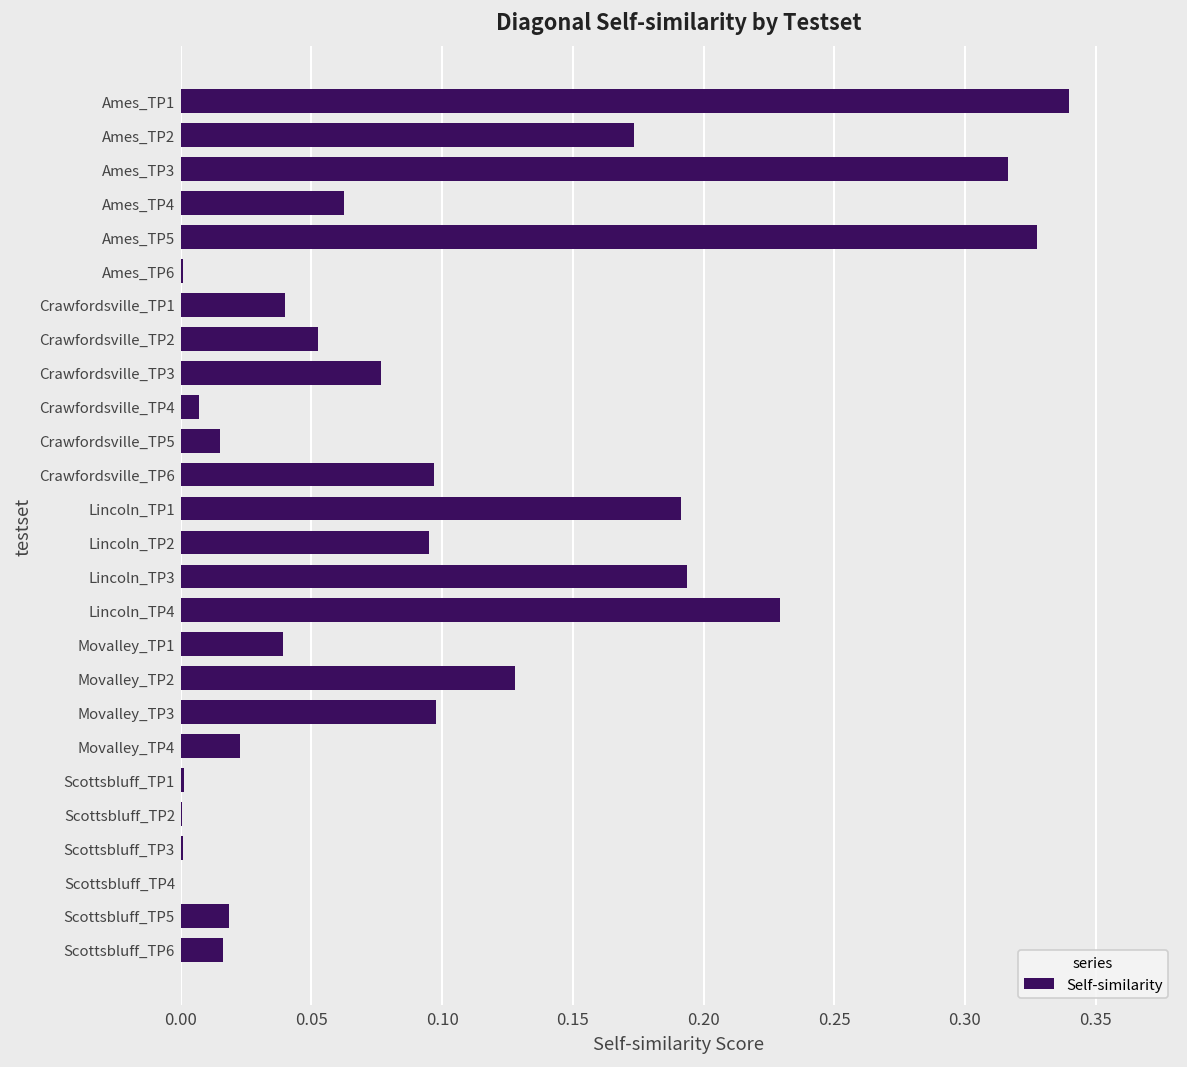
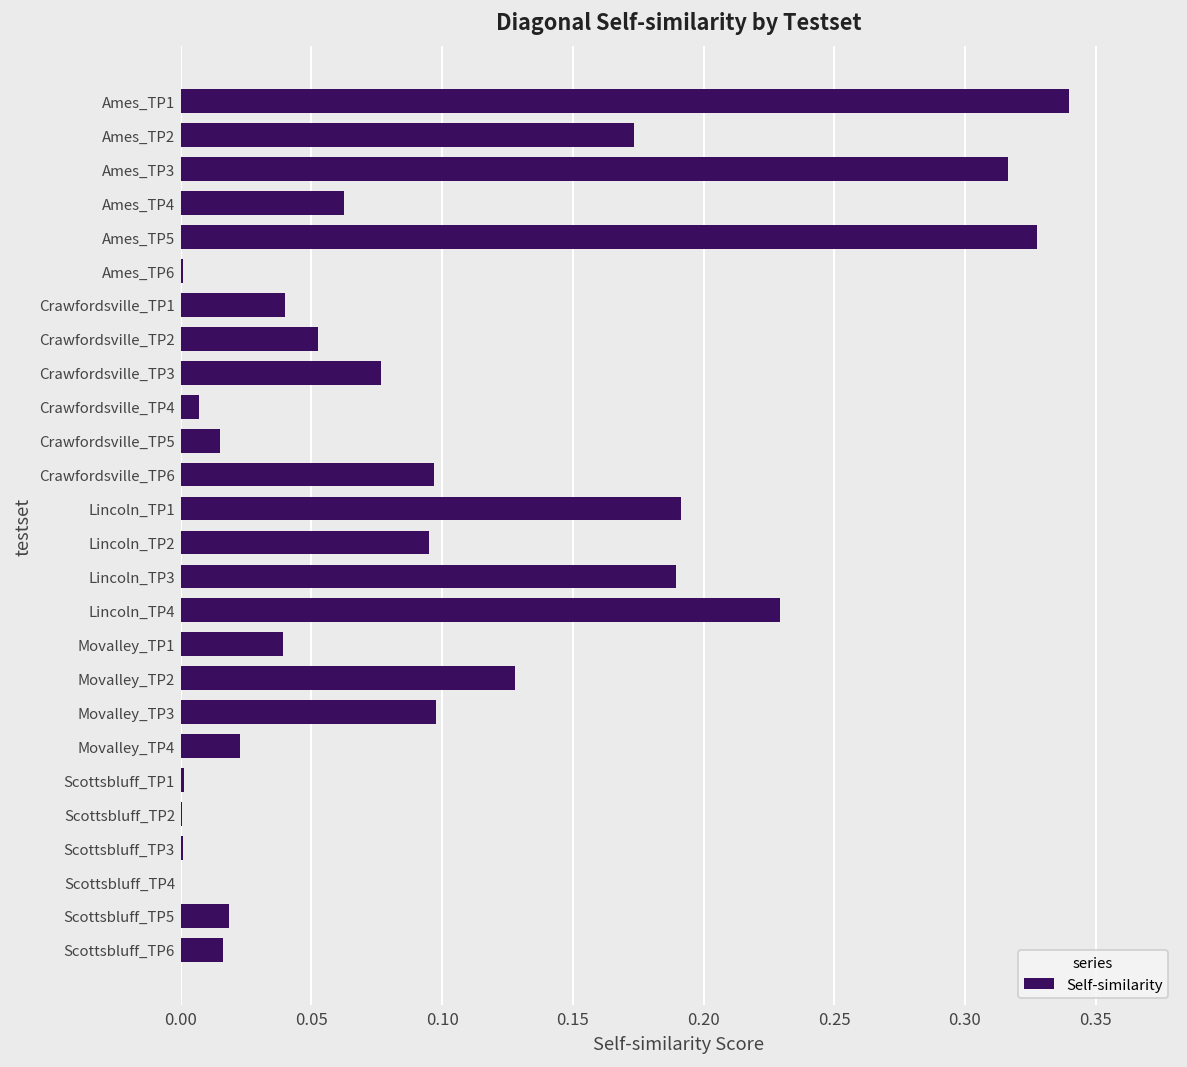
Lincoln_TP3: 0.194 -> 0.189
